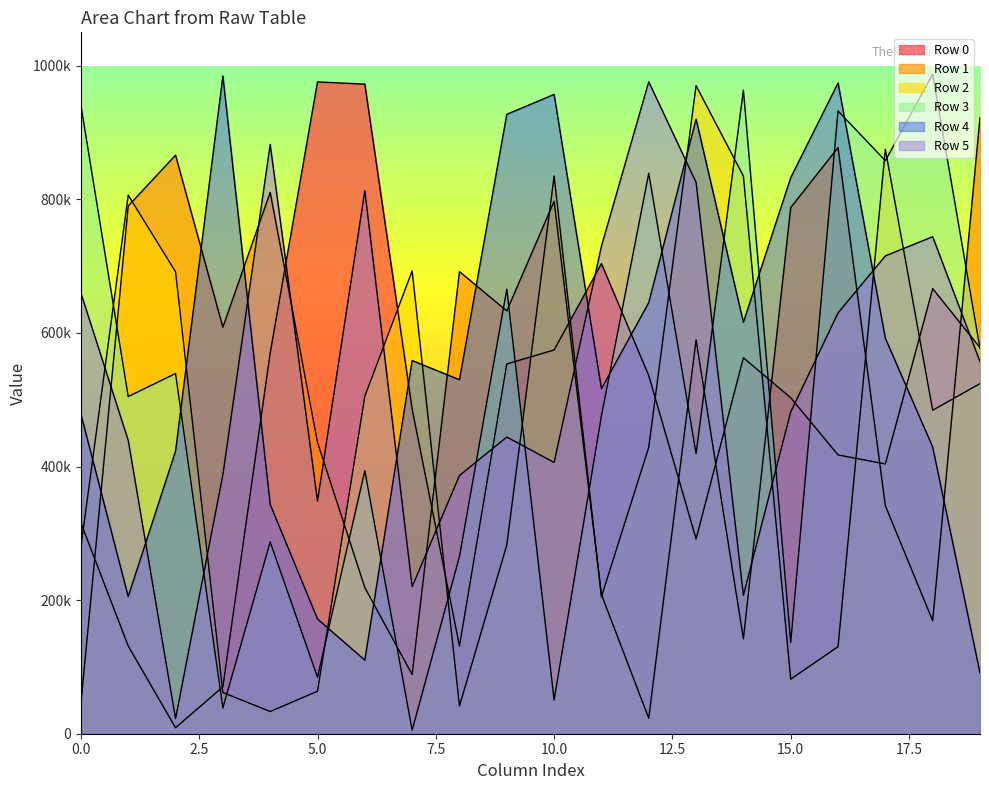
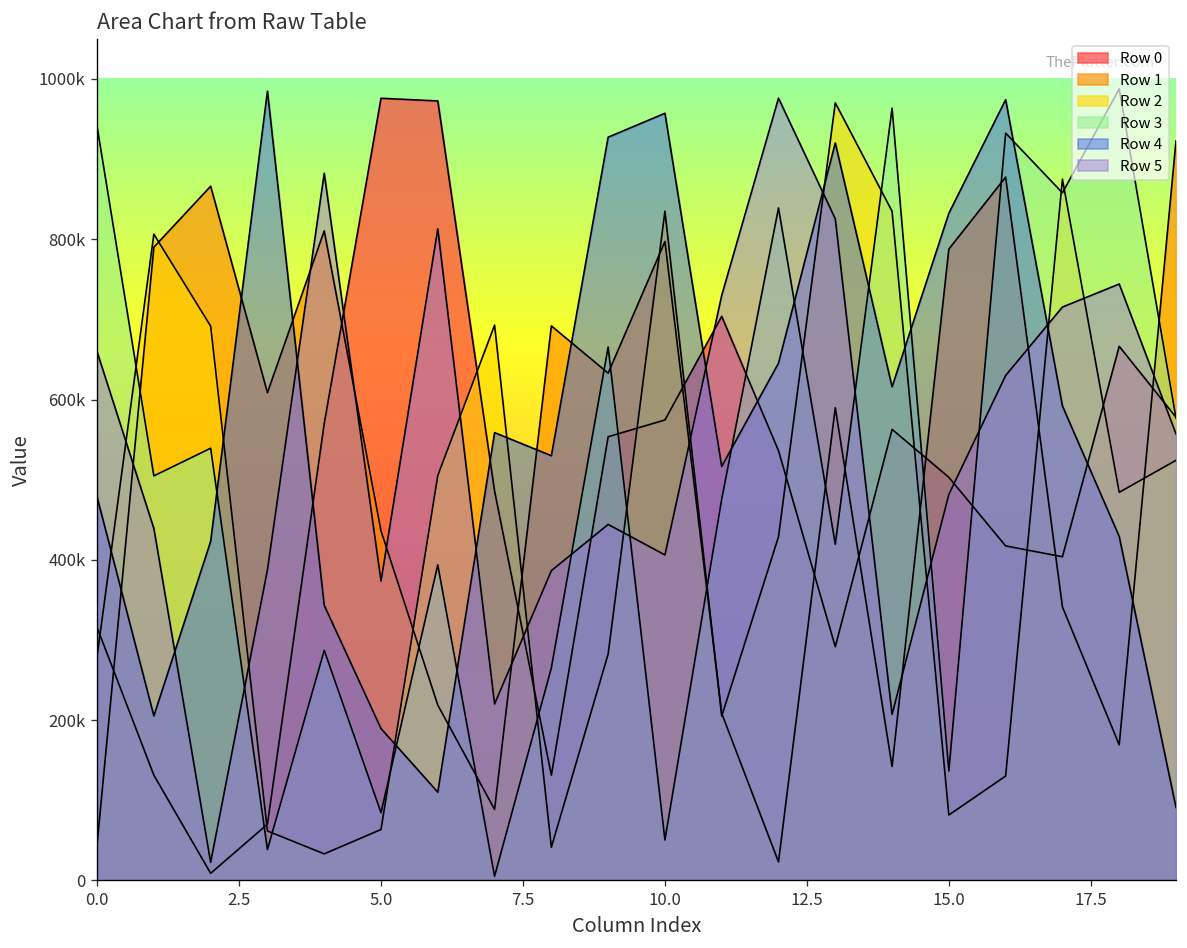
Row 4, 5.0: 170000 -> 190000
Row 5, 5.0: 350000 -> 370000
